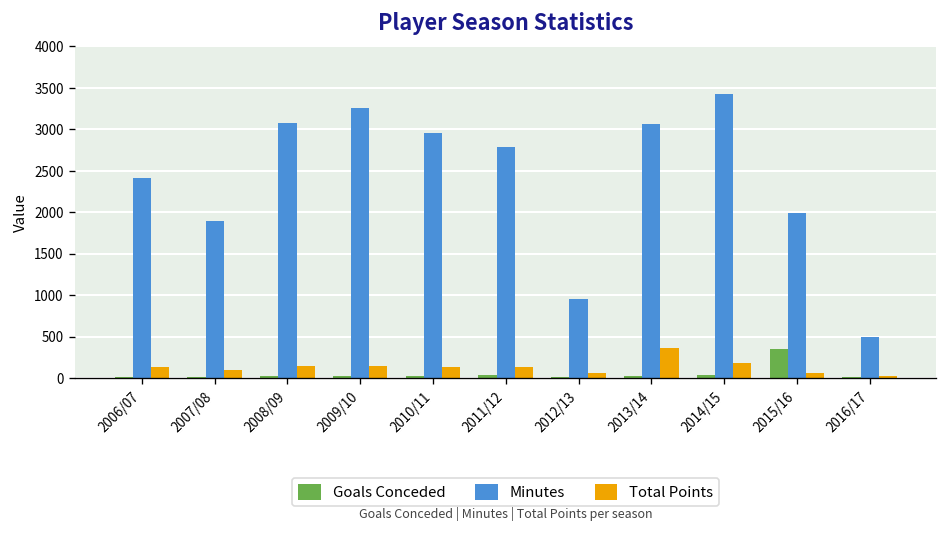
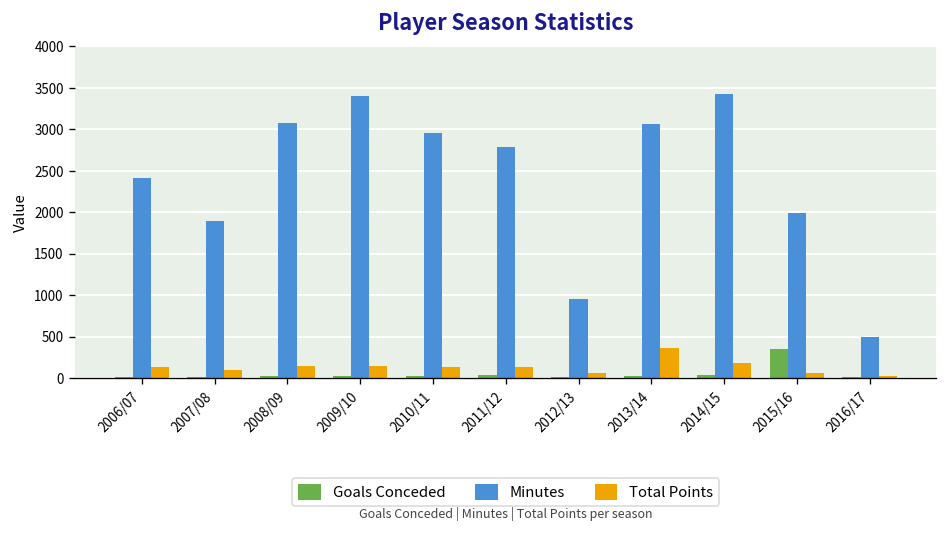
Minutes, 2009/10: 3300 -> 3400
